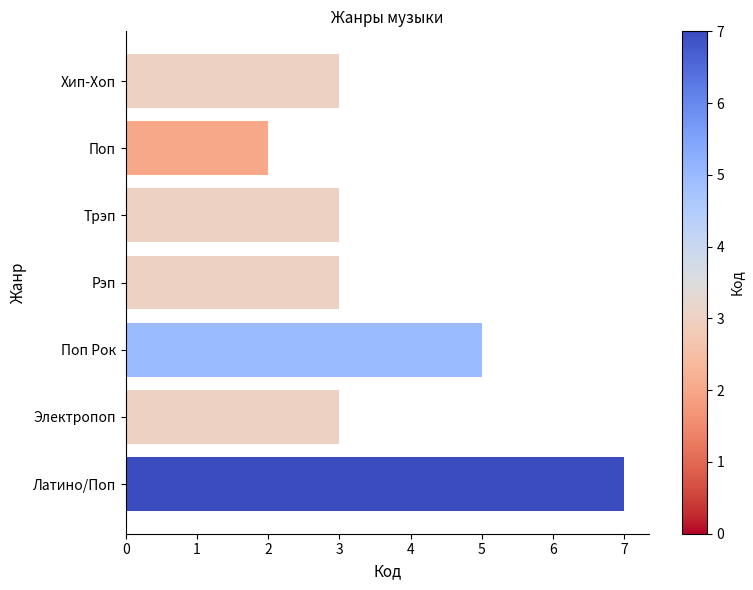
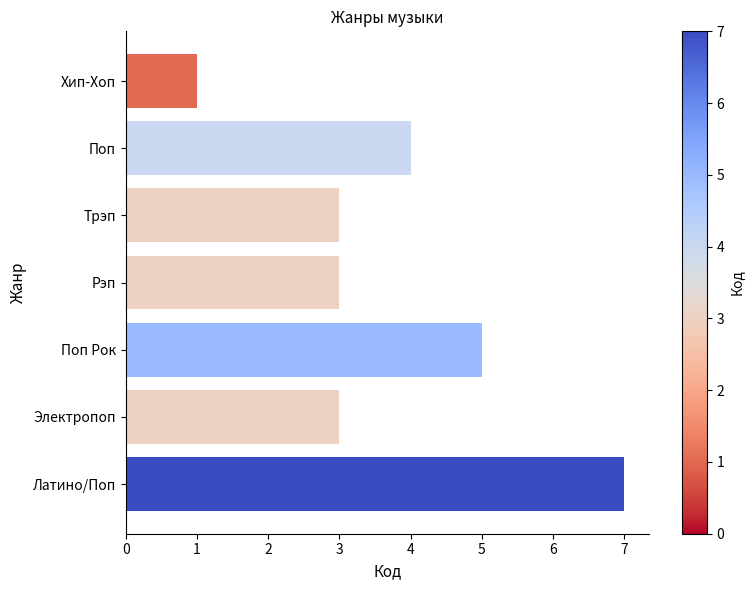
Хип-Хоп: 3 -> 1
Поп: 2 -> 4
